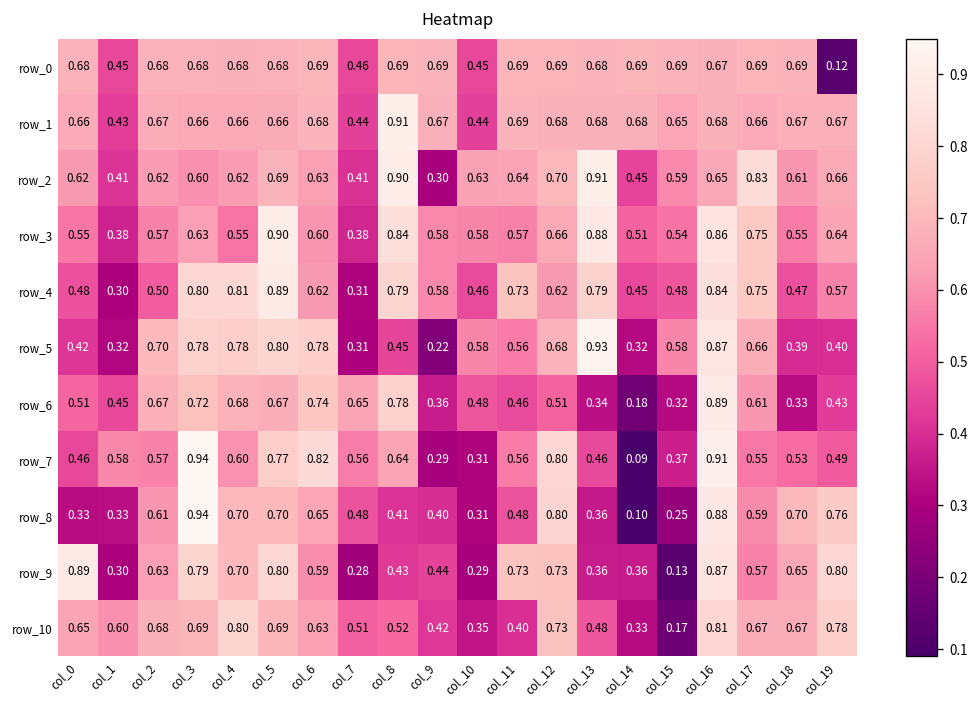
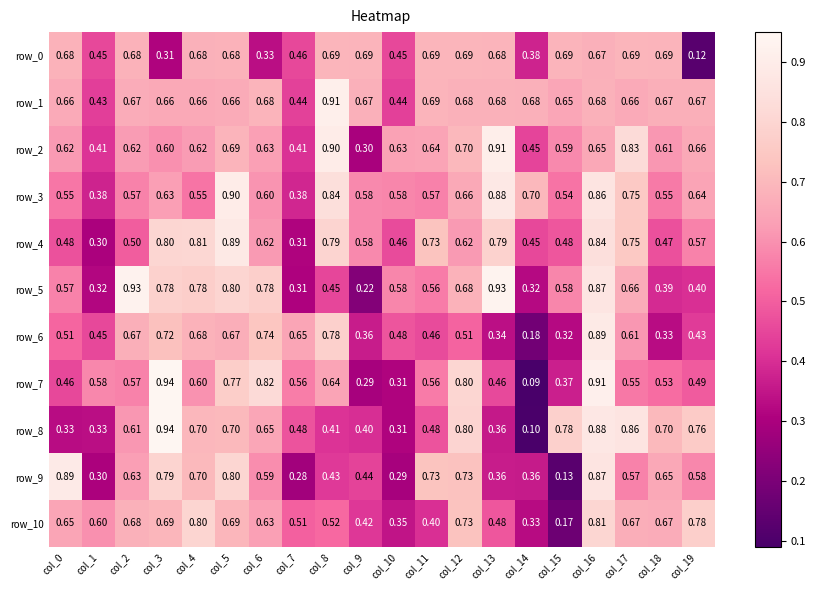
row_0, col_3: 0.68 -> 0.31
row_0, col_6: 0.69 -> 0.33
row_0, col_14: 0.69 -> 0.38
row_3, col_14: 0.51 -> 0.70
row_5, col_0: 0.42 -> 0.57
row_5, col_2: 0.70 -> 0.93
row_8, col_15: 0.25 -> 0.78
row_8, col_17: 0.59 -> 0.86
row_9, col_19: 0.80 -> 0.58
